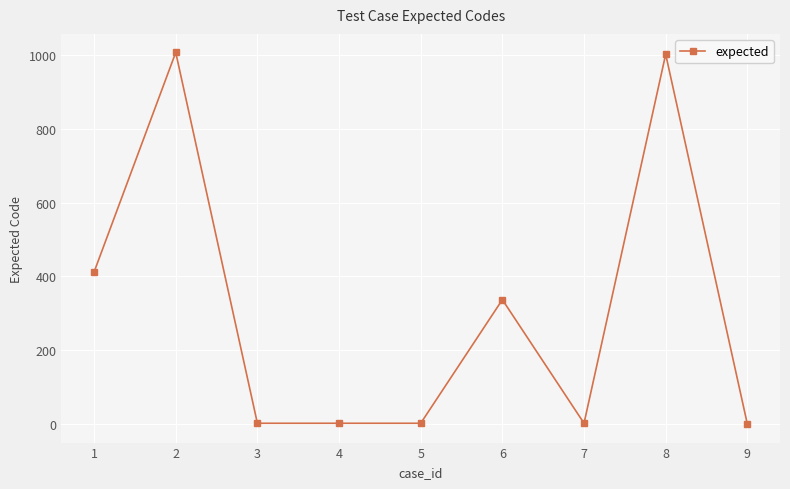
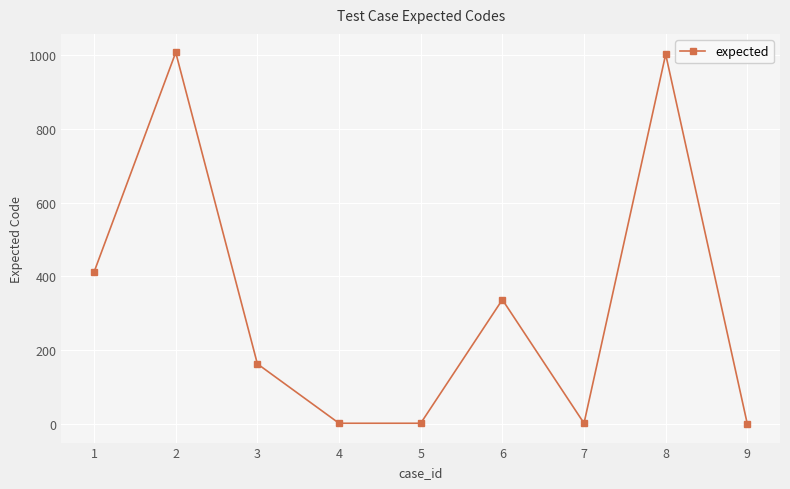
3: 0 -> 160
